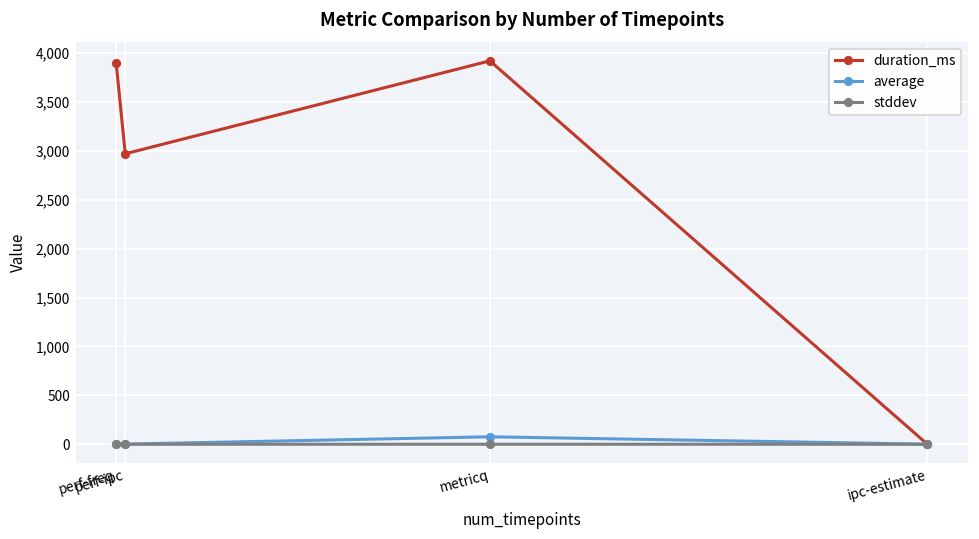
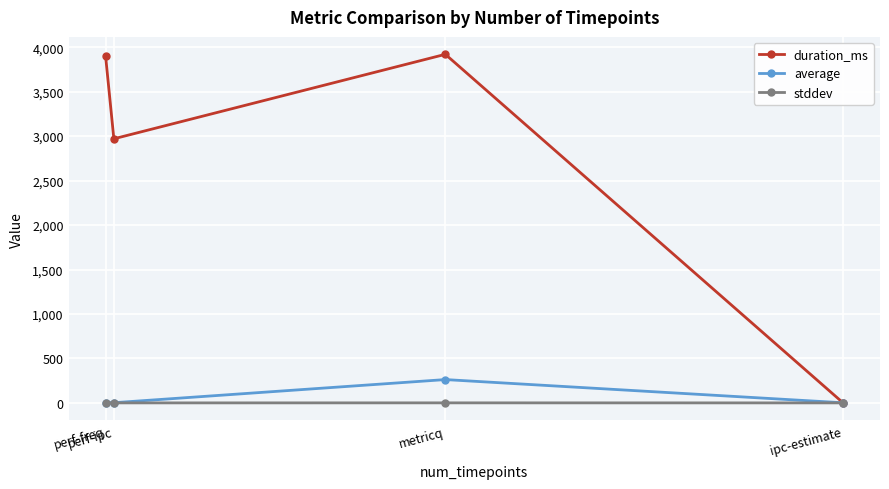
average, metricq: 100 -> 300
